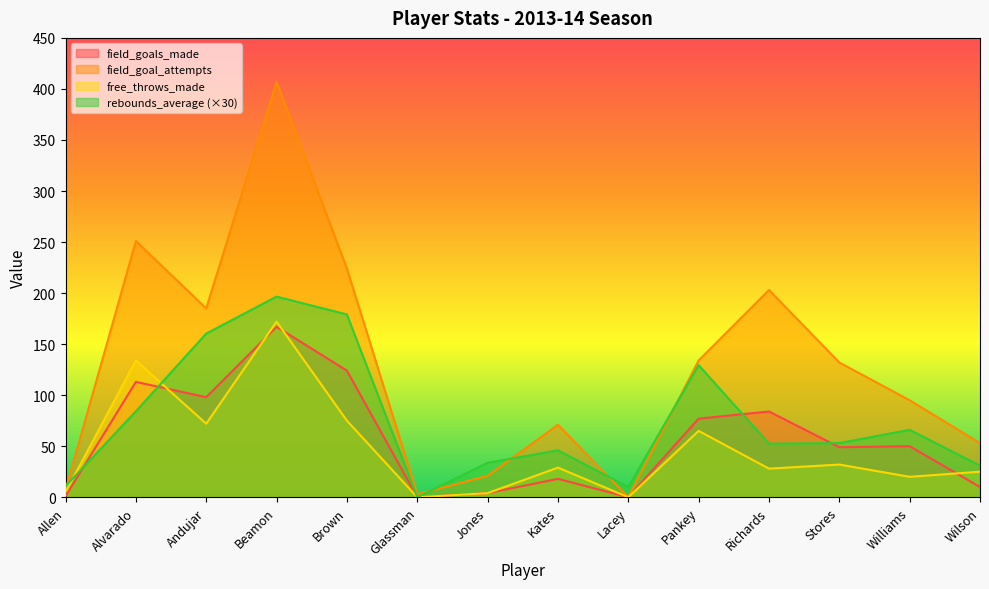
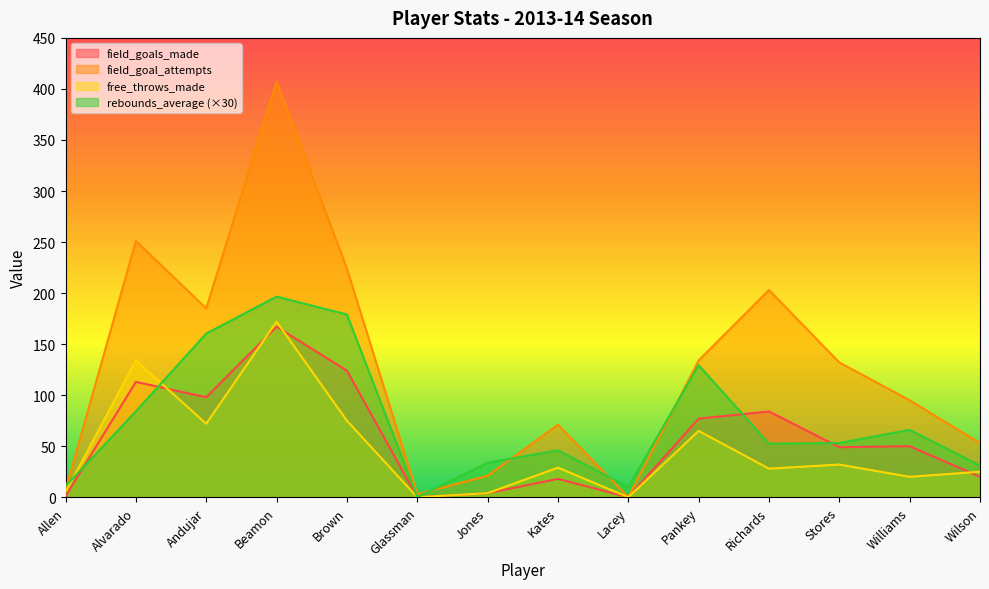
field_goals_made, Wilson: 10 -> 20
